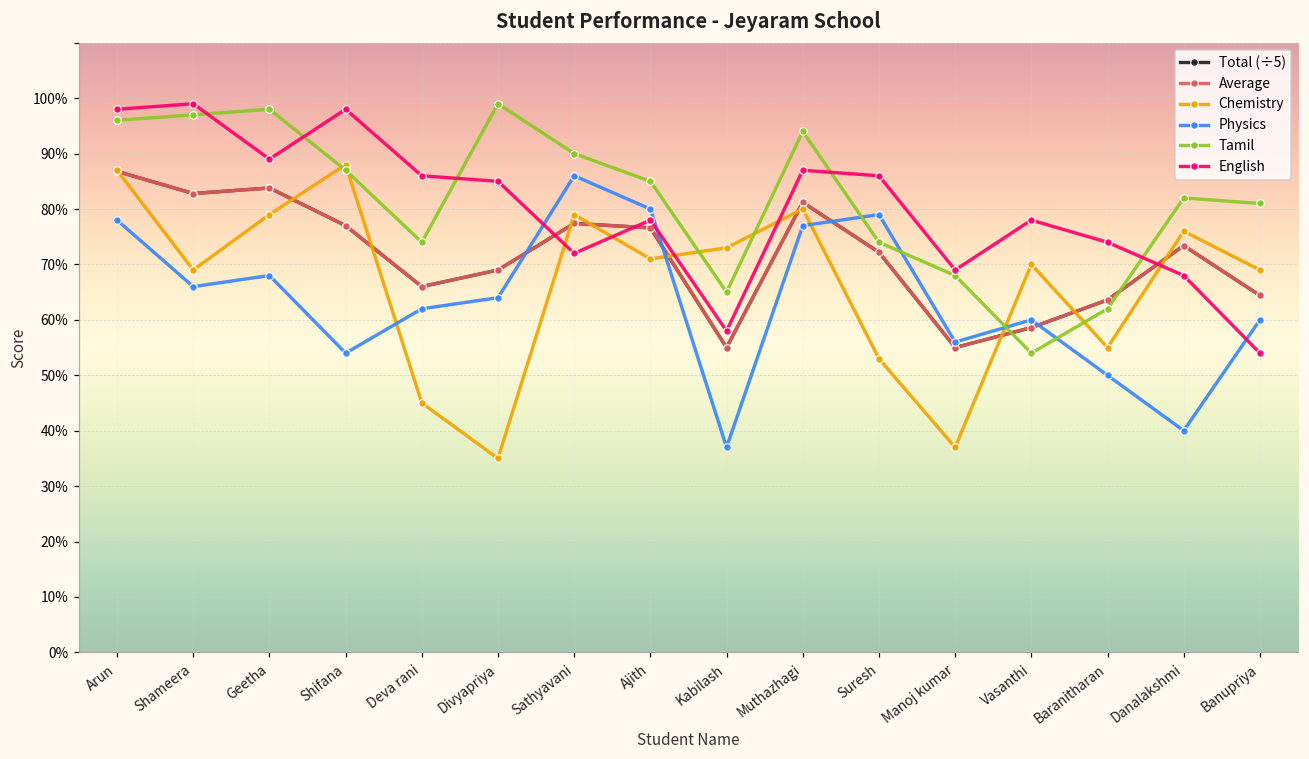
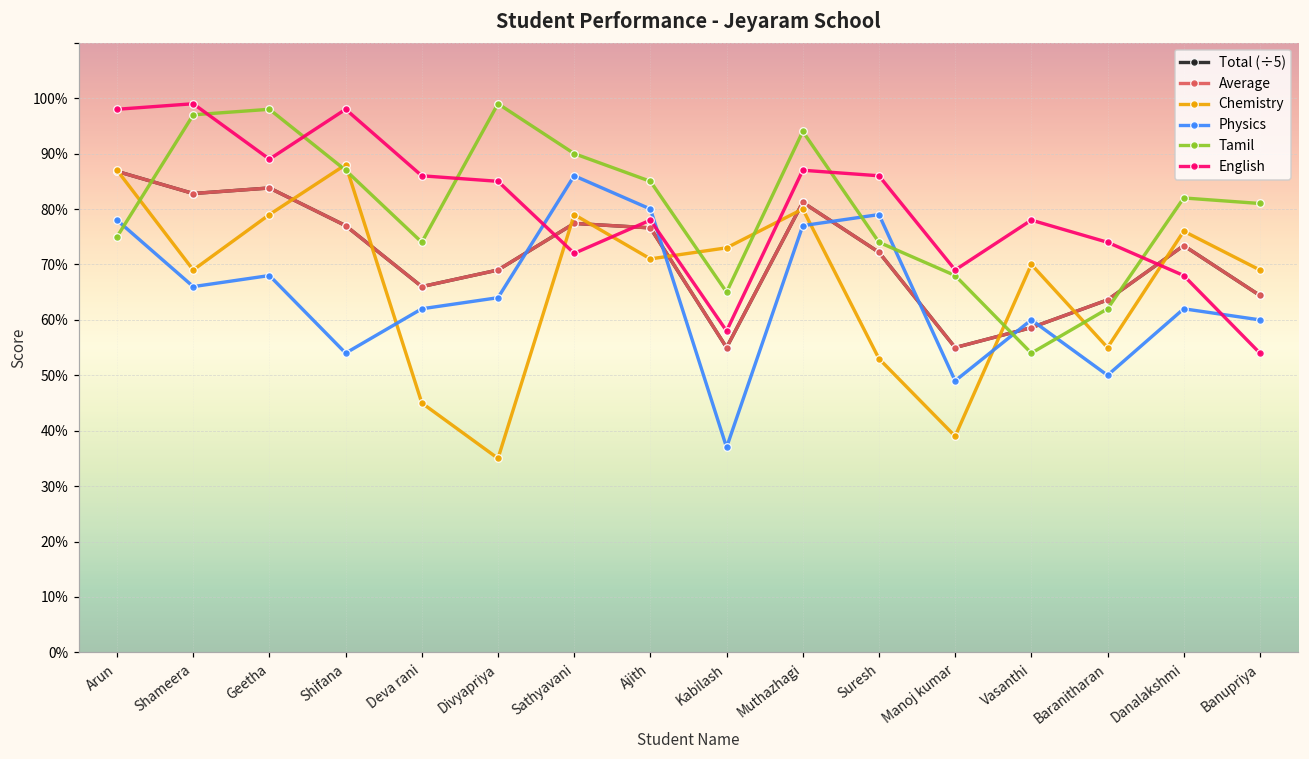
Tamil, Arun: 96% -> 75%
Chemistry, Manoj kumar: 37% -> 39%
Physics, Manoj kumar: 56% -> 49%
Physics, Danalakshmi: 40% -> 62%
